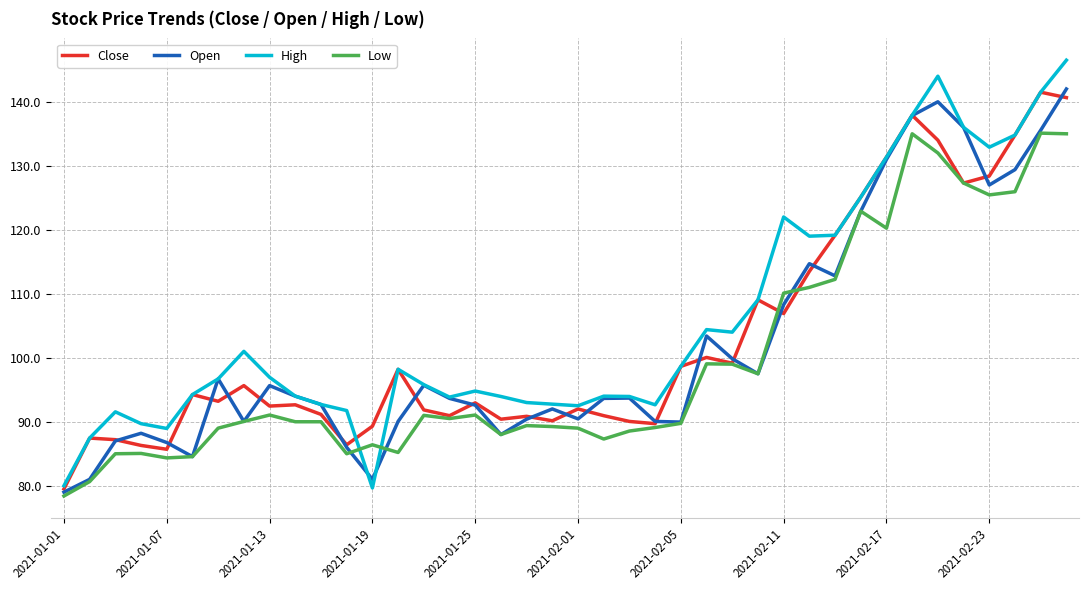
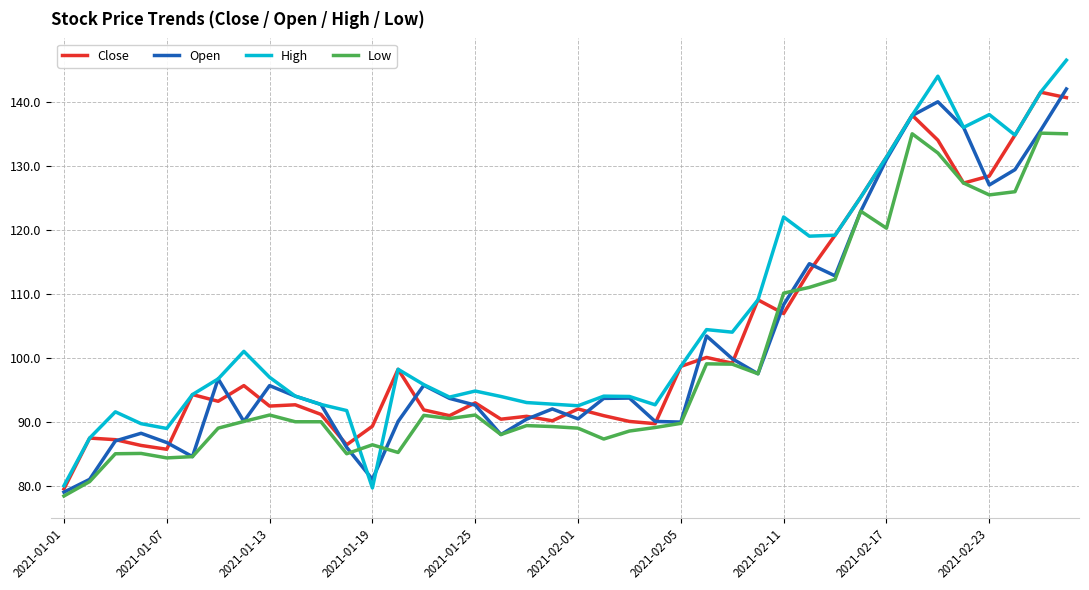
High, 2021-02-23: 133 -> 138
